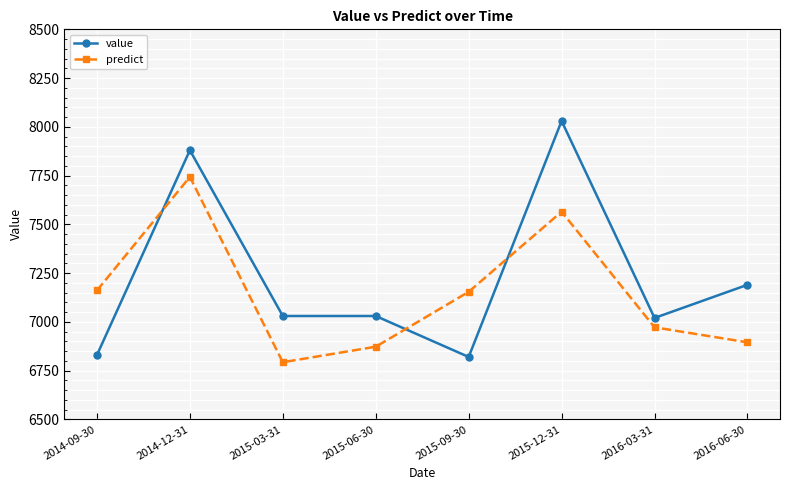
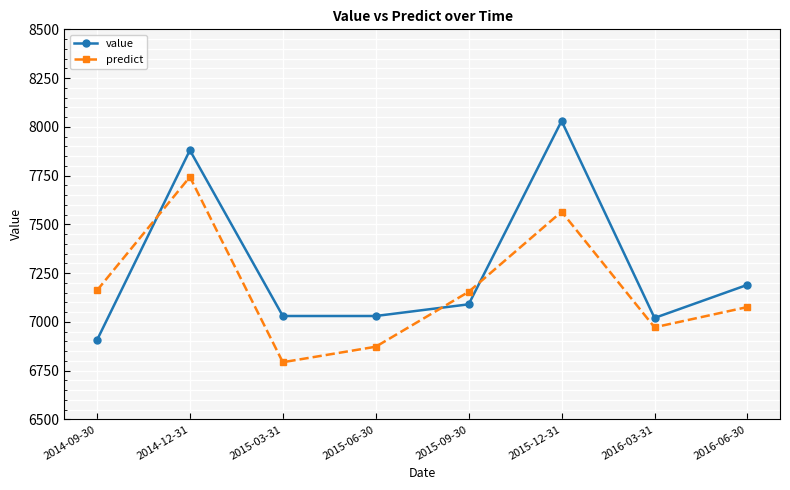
value, 2014-09-30: 6830 -> 6910
value, 2015-09-30: 6820 -> 7090
predict, 2016-06-30: 6900 -> 7080
